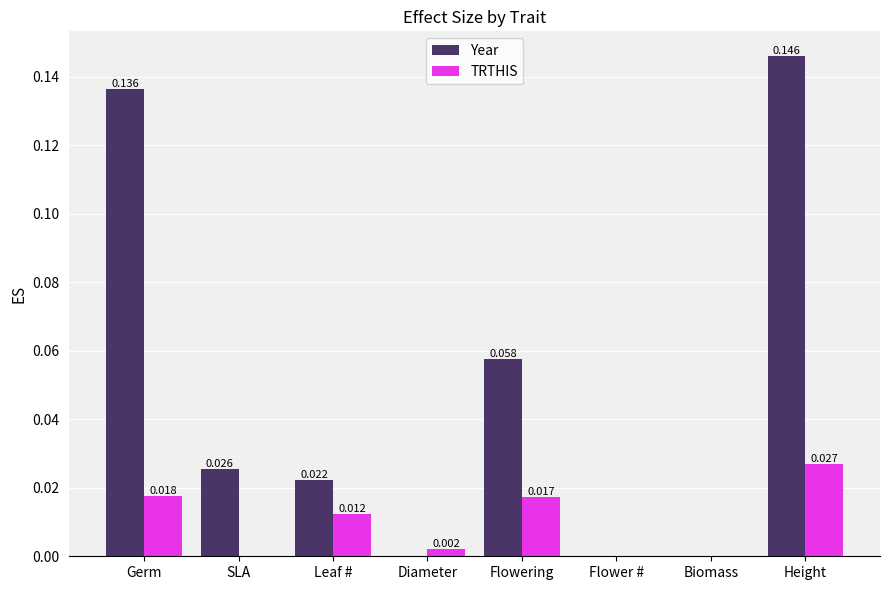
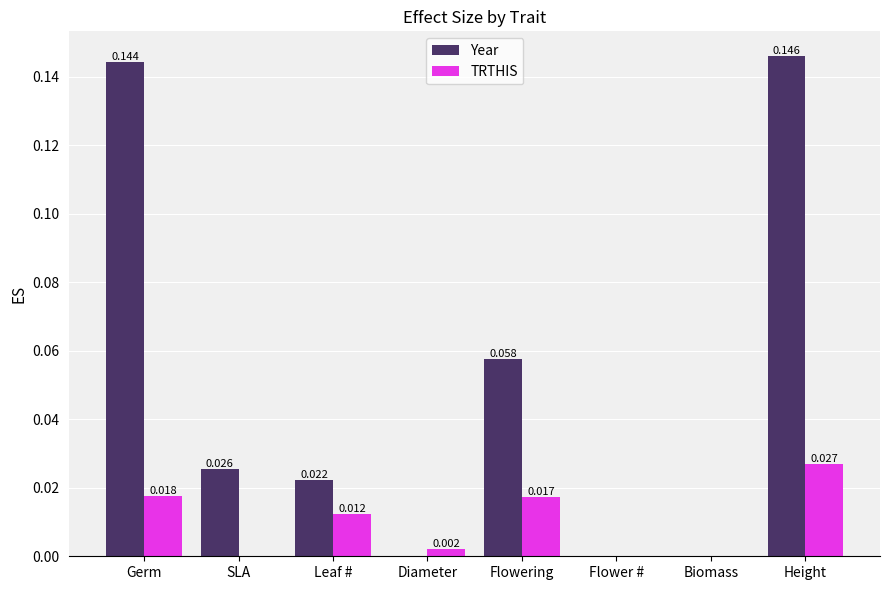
Year, Germ: 0.136 -> 0.144
